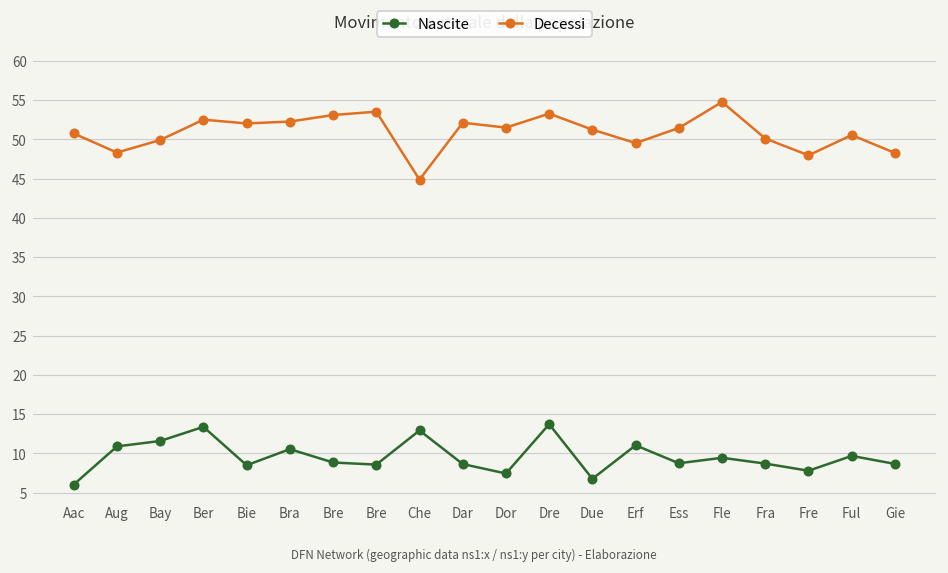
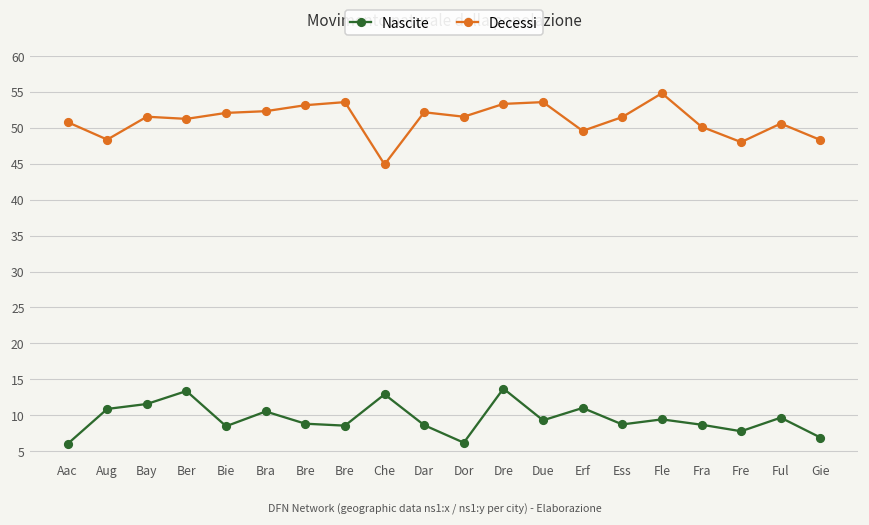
Decessi, Bay: 50 -> 52
Decessi, Ber: 53 -> 51
Nascite, Dor: 7 -> 6
Nascite, Due: 7 -> 9
Decessi, Due: 51 -> 54
Nascite, Gie: 9 -> 7
